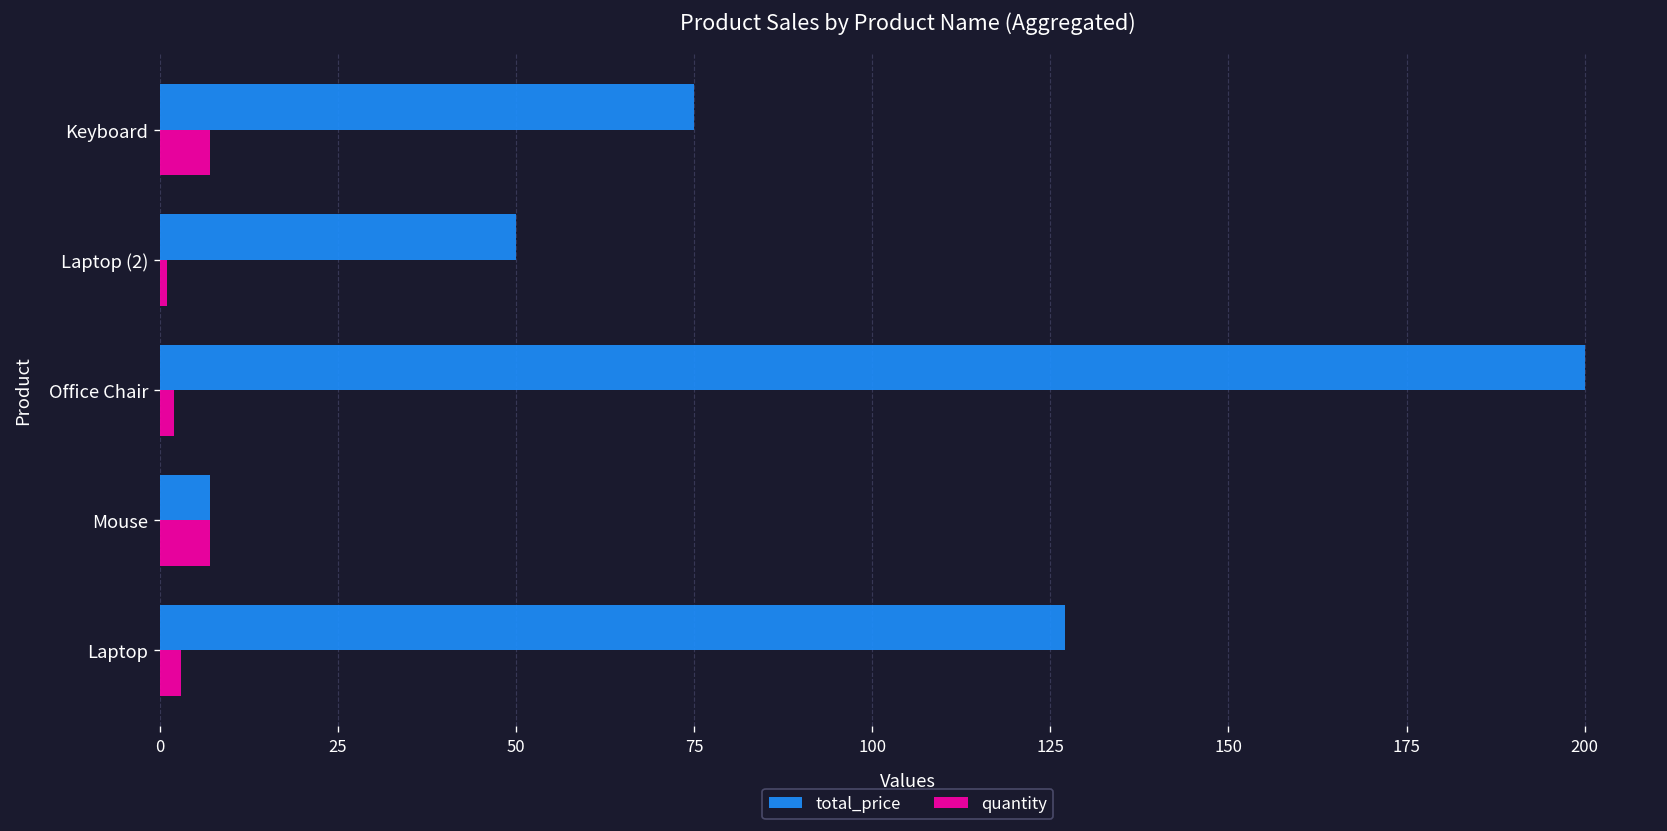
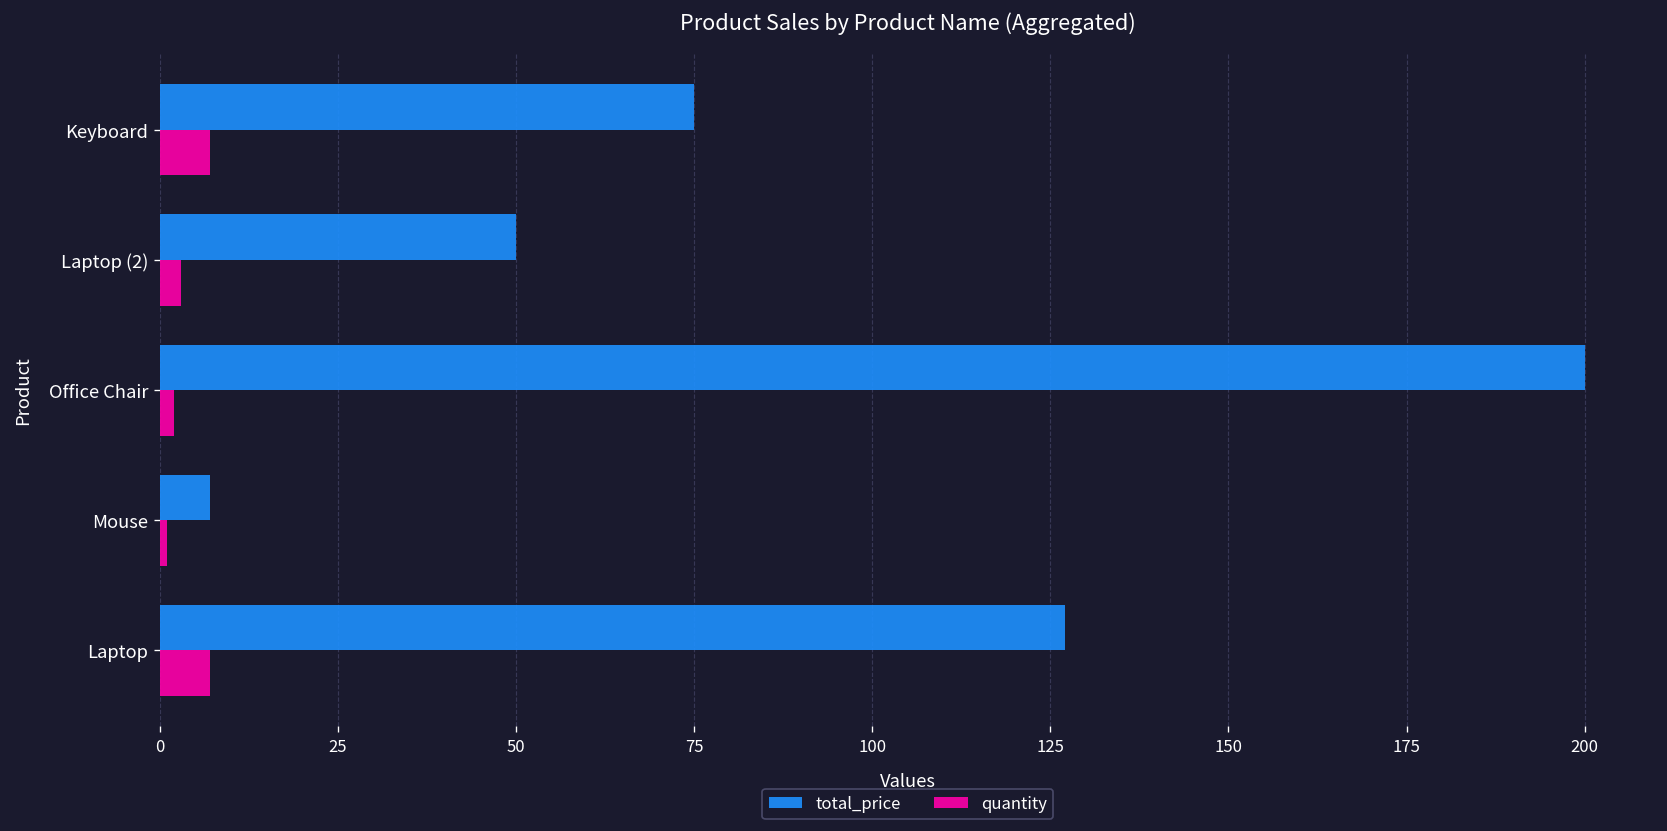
quantity, Laptop (2): 1 -> 3
quantity, Mouse: 7 -> 1
quantity, Laptop: 3 -> 7
